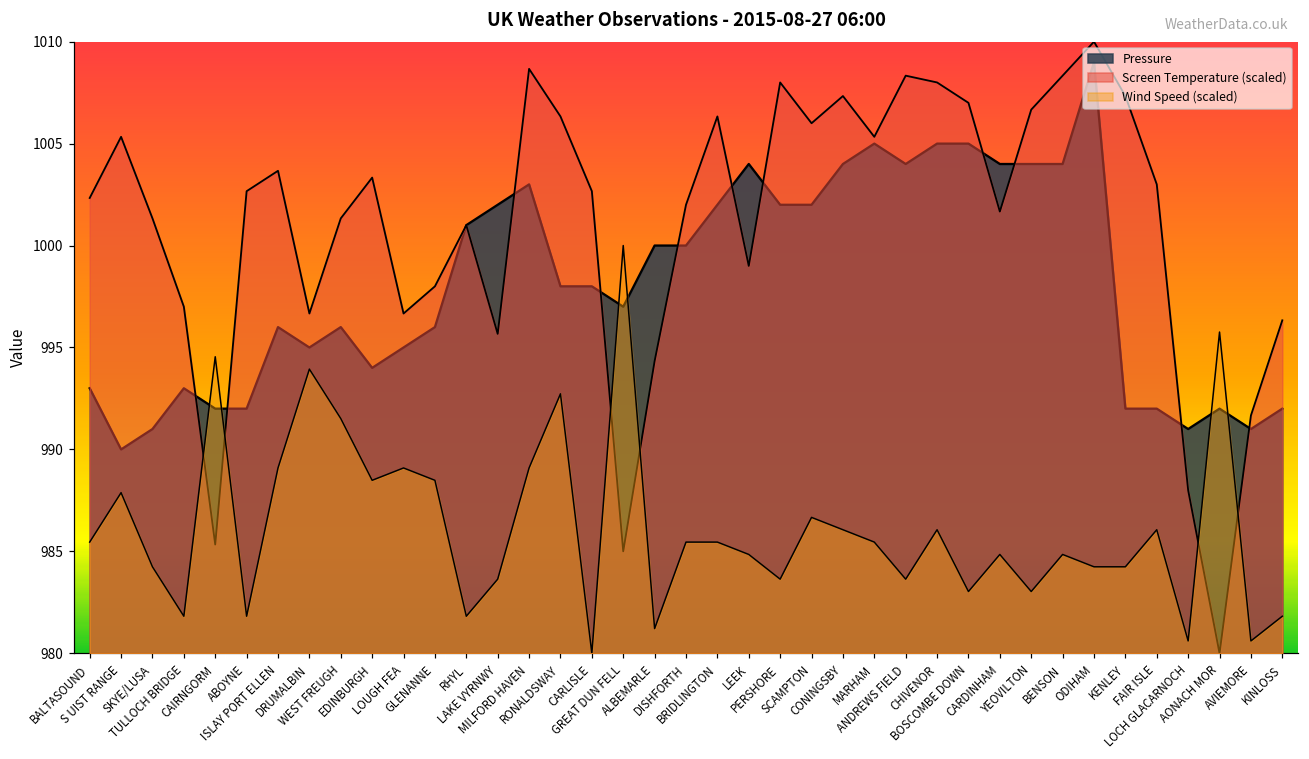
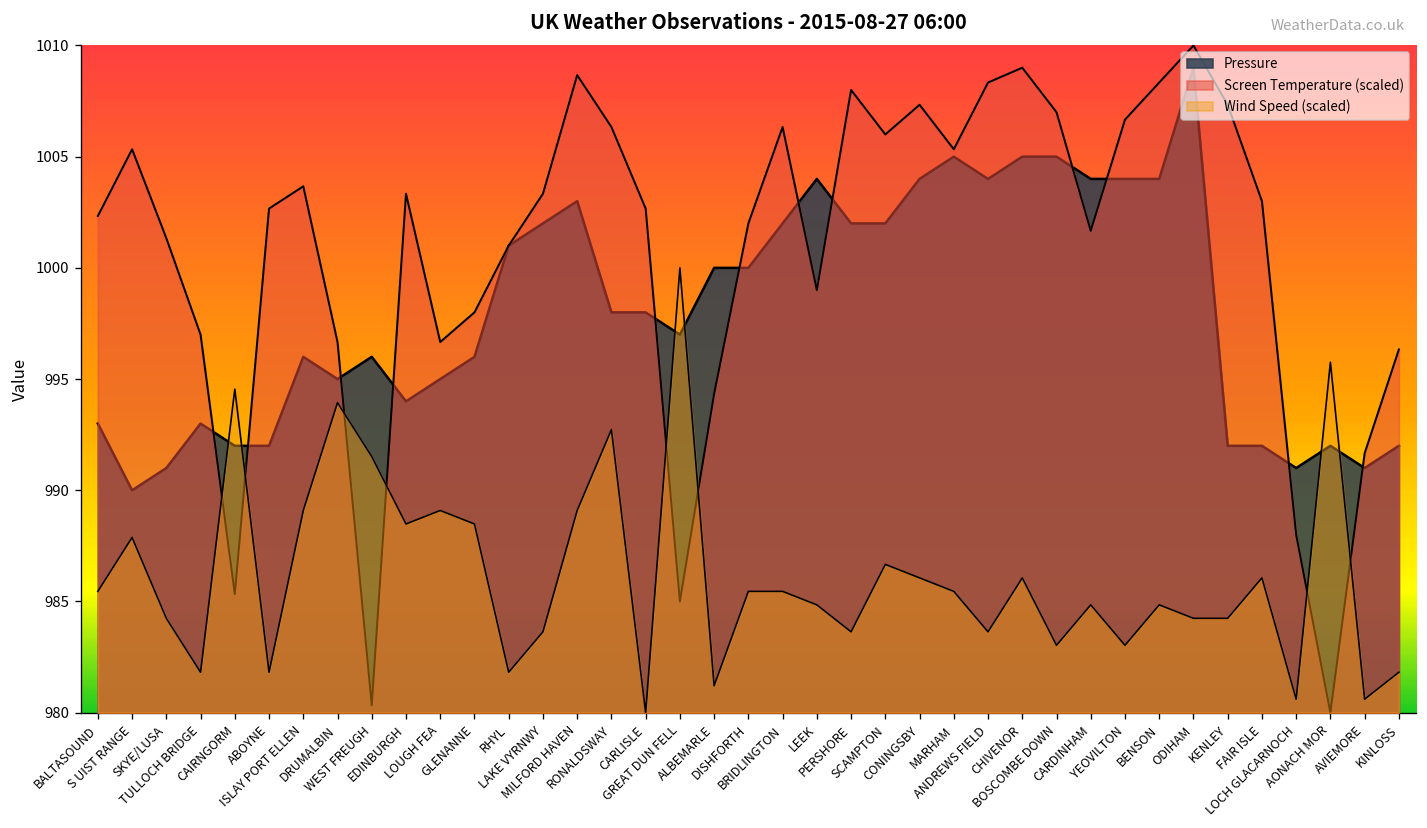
Screen Temperature (scaled), WEST FREUGH: 1001.3 -> 980.3
Screen Temperature (scaled), LAKE VYRNWY: 995.7 -> 1003.3
Screen Temperature (scaled), CHIVENOR: 1008.0 -> 1009.0
